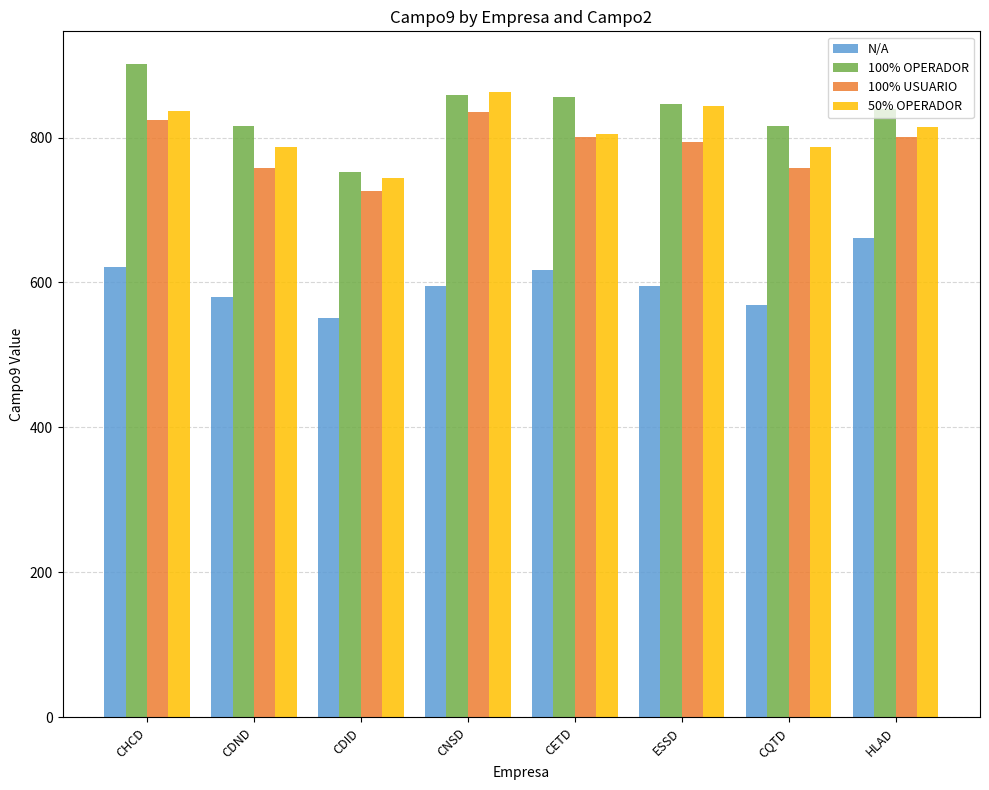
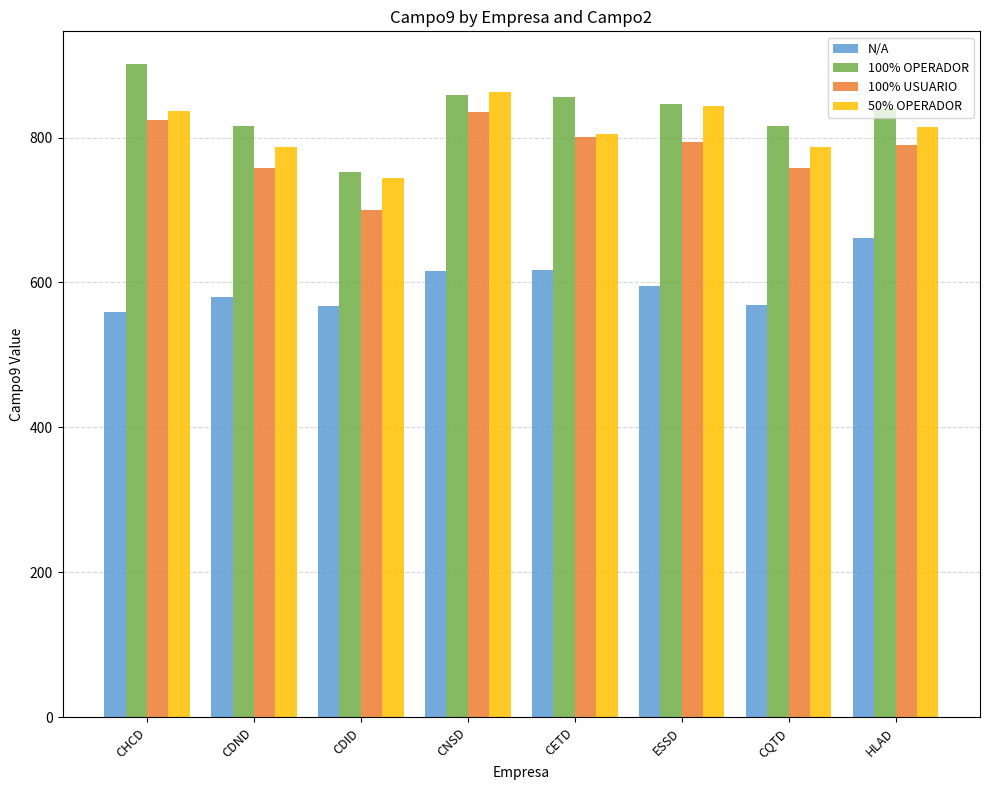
N/A, CHCD: 620 -> 560
N/A, CDID: 550 -> 570
100% USUARIO, CDID: 730 -> 700
N/A, CNSD: 600 -> 620
100% USUARIO, HLAD: 800 -> 790
